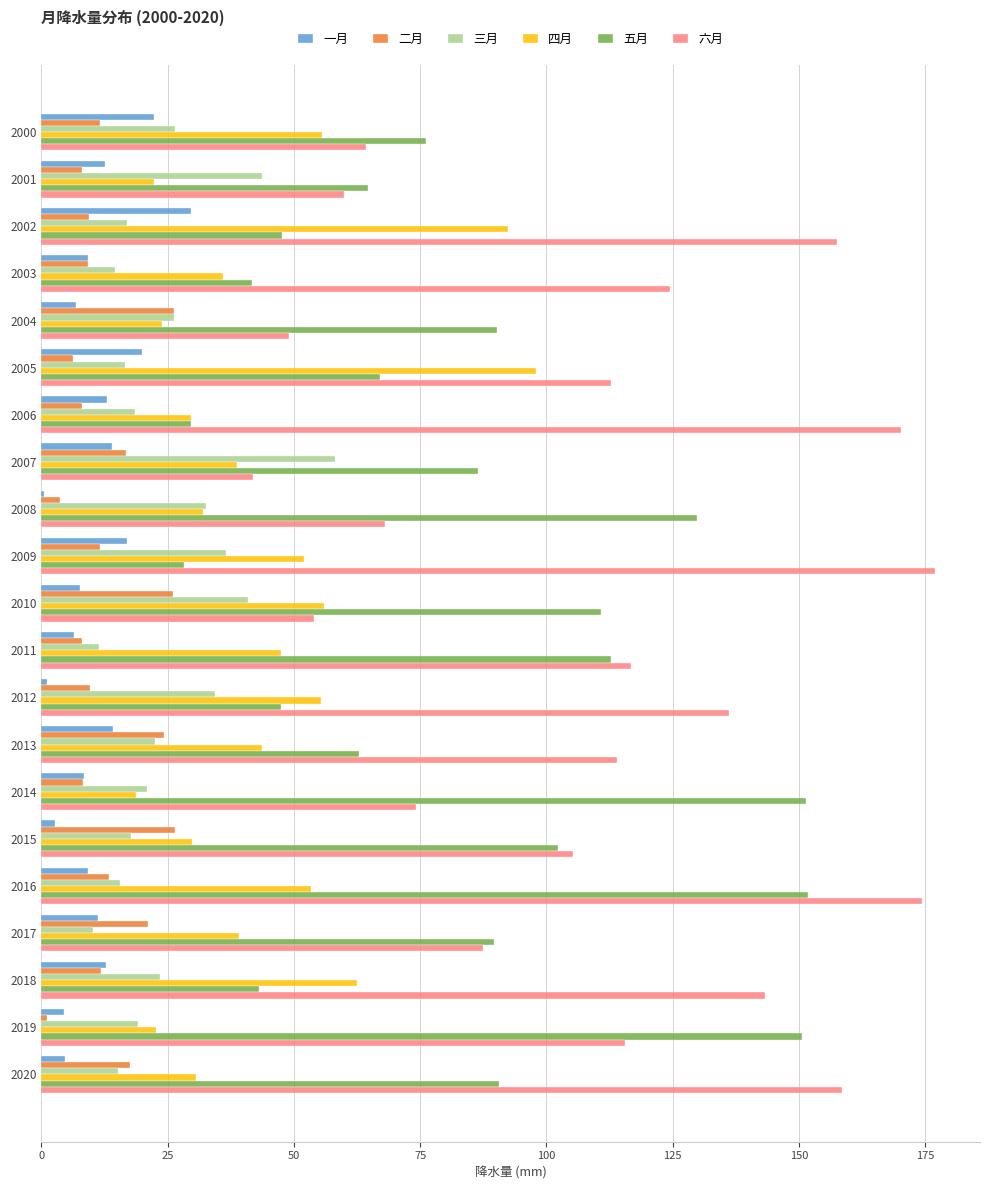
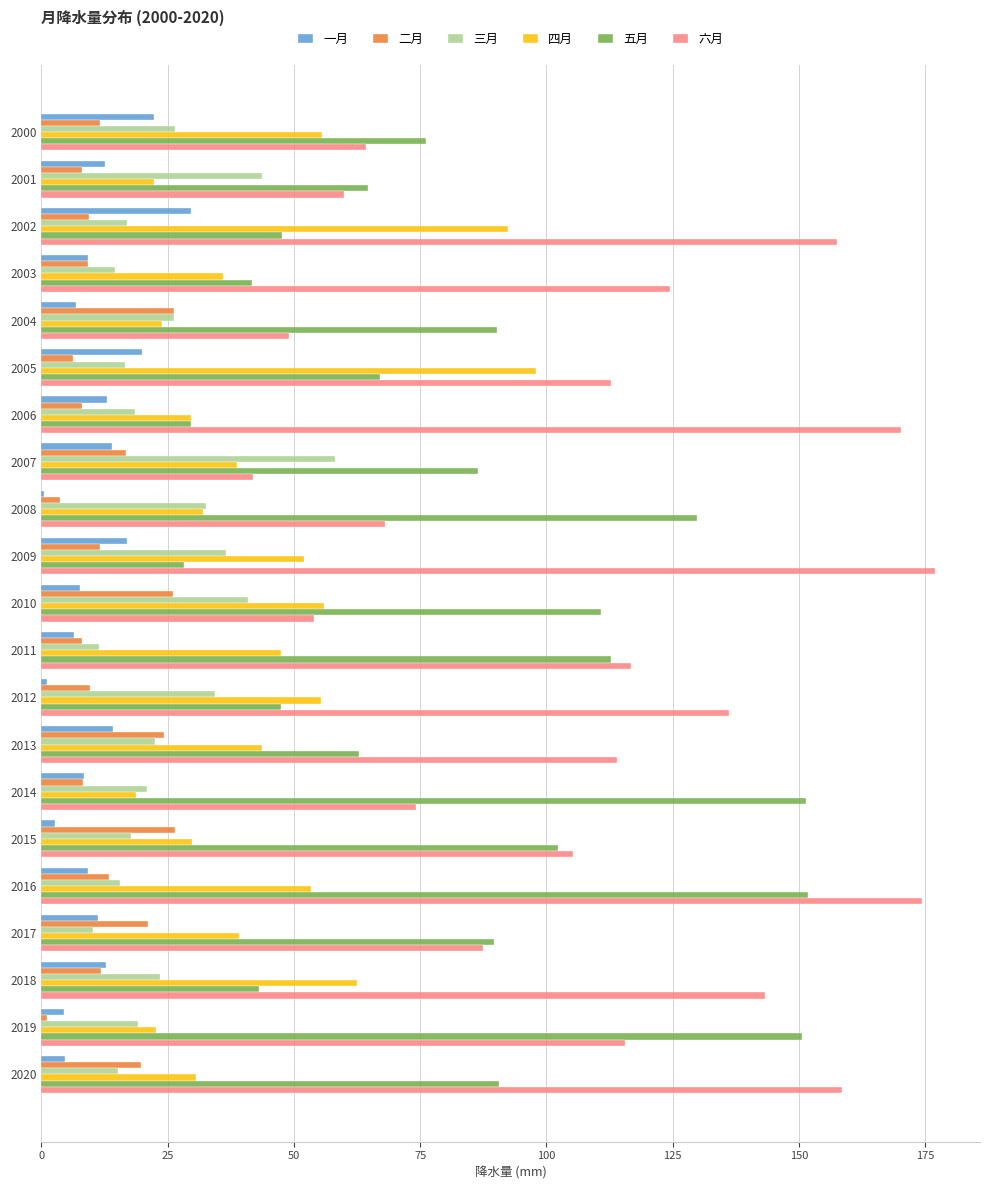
二月, 2020: 17 -> 20
